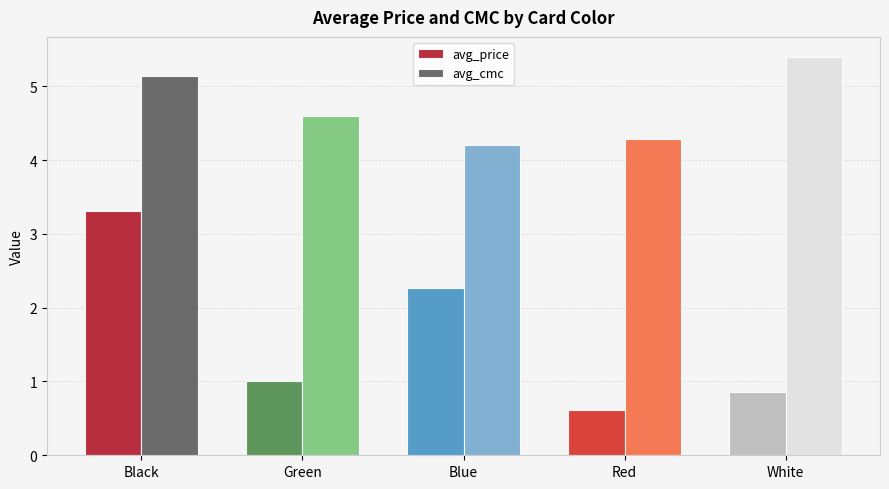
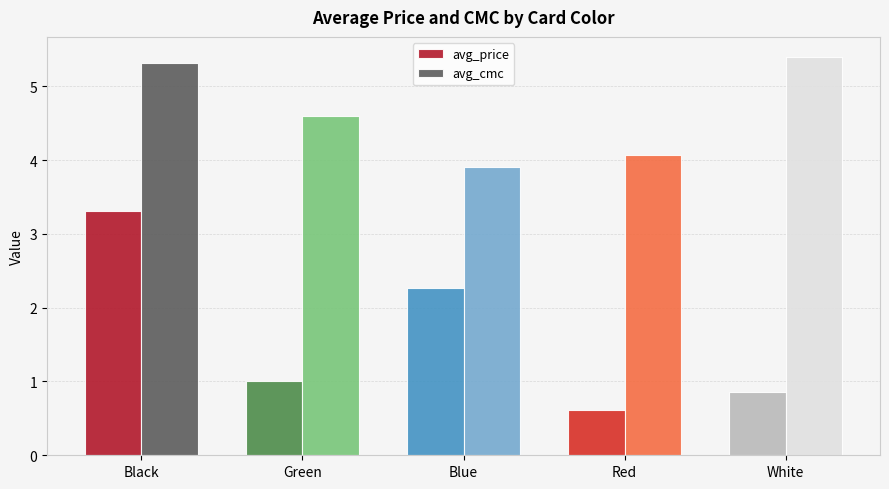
avg_cmc, Black: 5.1 -> 5.3
avg_cmc, Blue: 4.2 -> 3.9
avg_cmc, Red: 4.3 -> 4.1
